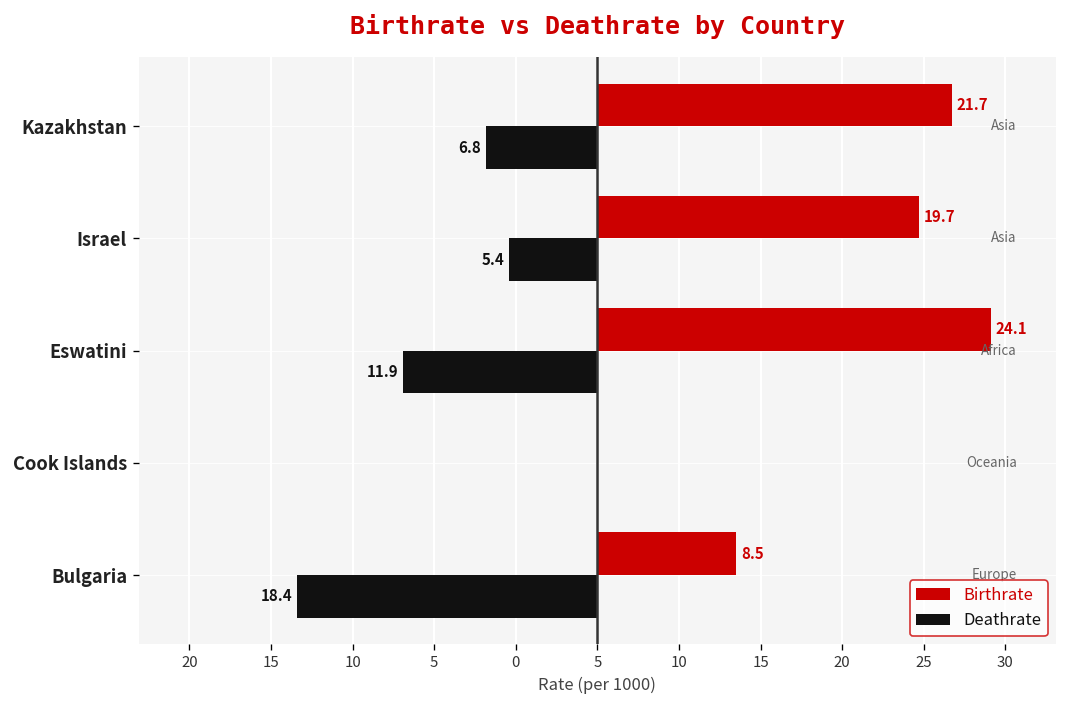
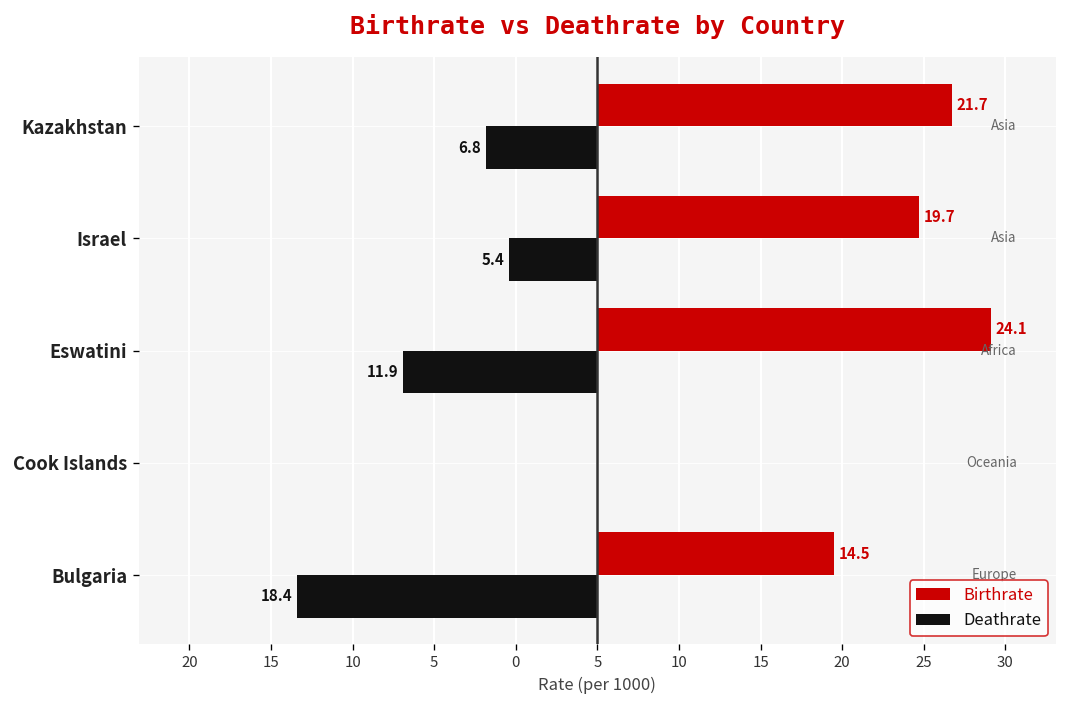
Birthrate, Bulgaria: 8.5 -> 14.5
